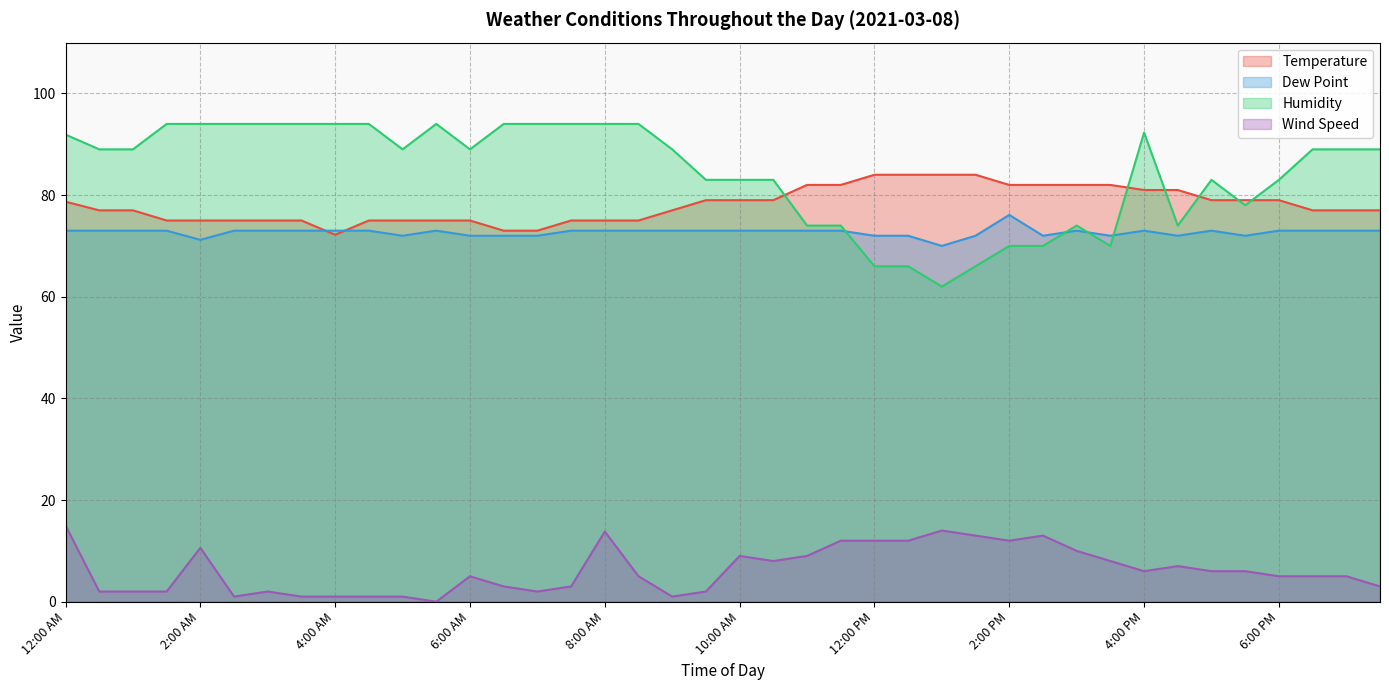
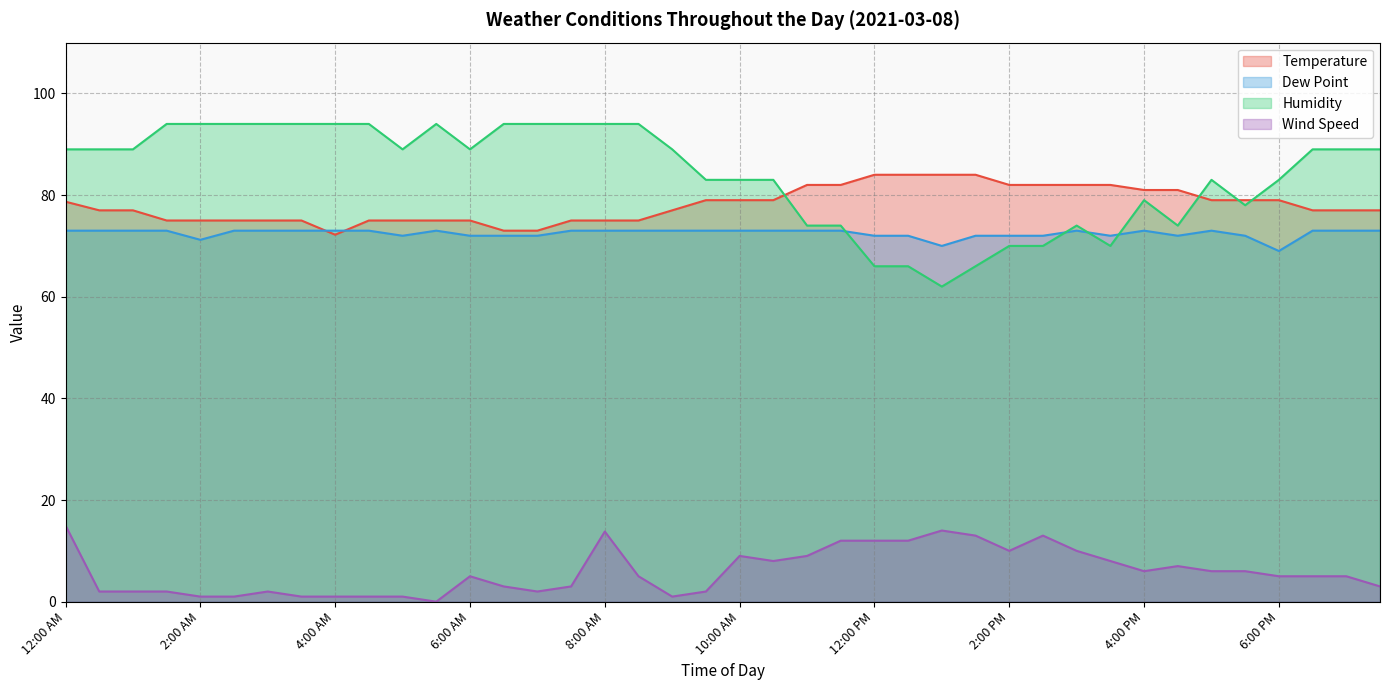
Humidity, 12:00 AM: 92 -> 89
Wind Speed, 2:00 AM: 11 -> 1
Dew Point, 2:00 PM: 76 -> 72
Wind Speed, 2:00 PM: 12 -> 10
Humidity, 4:00 PM: 92 -> 79
Dew Point, 6:00 PM: 73 -> 69
